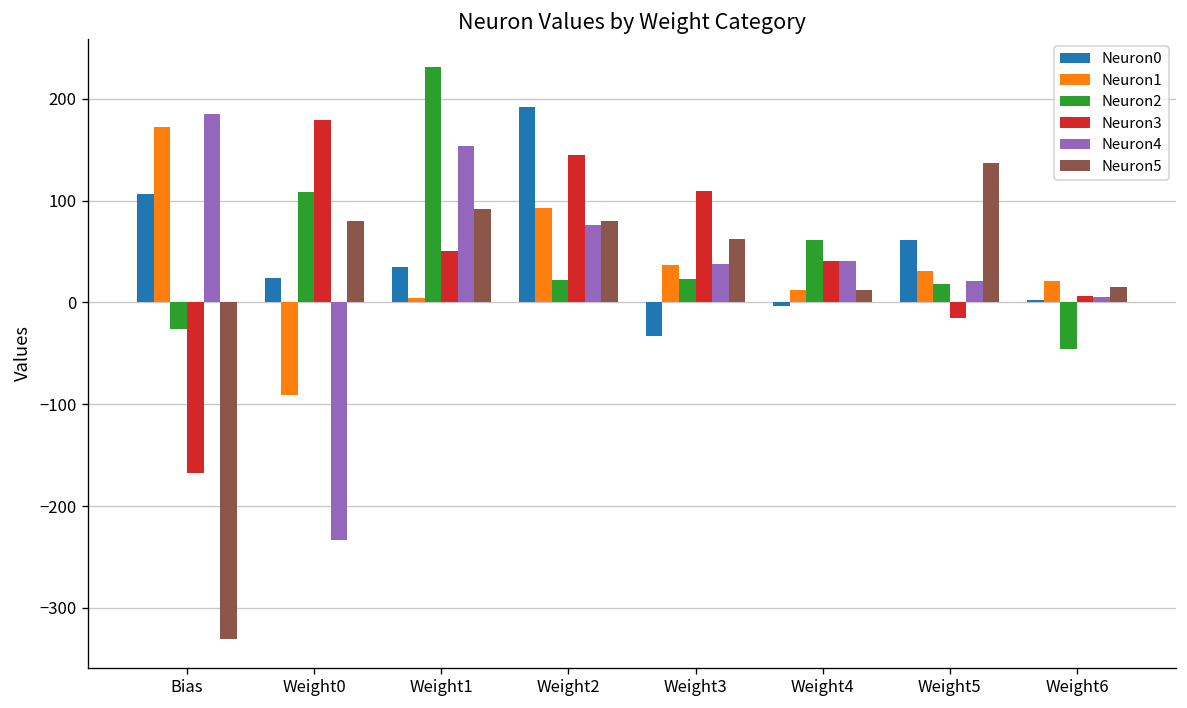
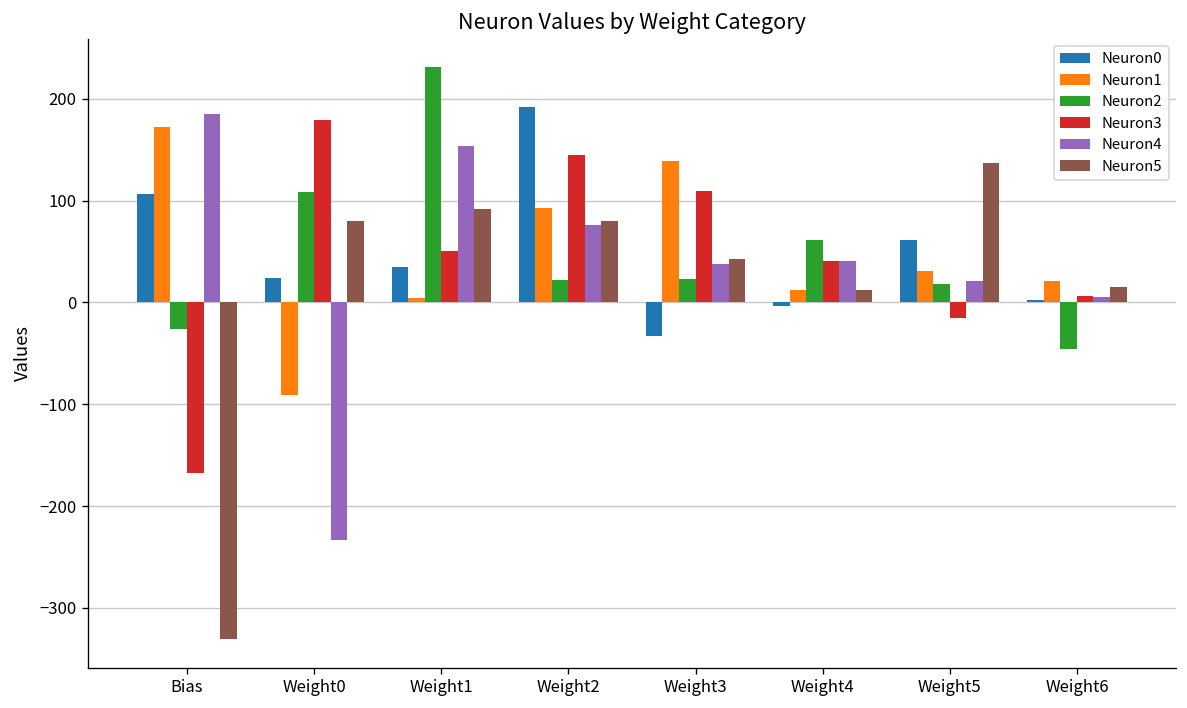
Neuron1, Weight3: 40 -> 140
Neuron5, Weight3: 60 -> 40
